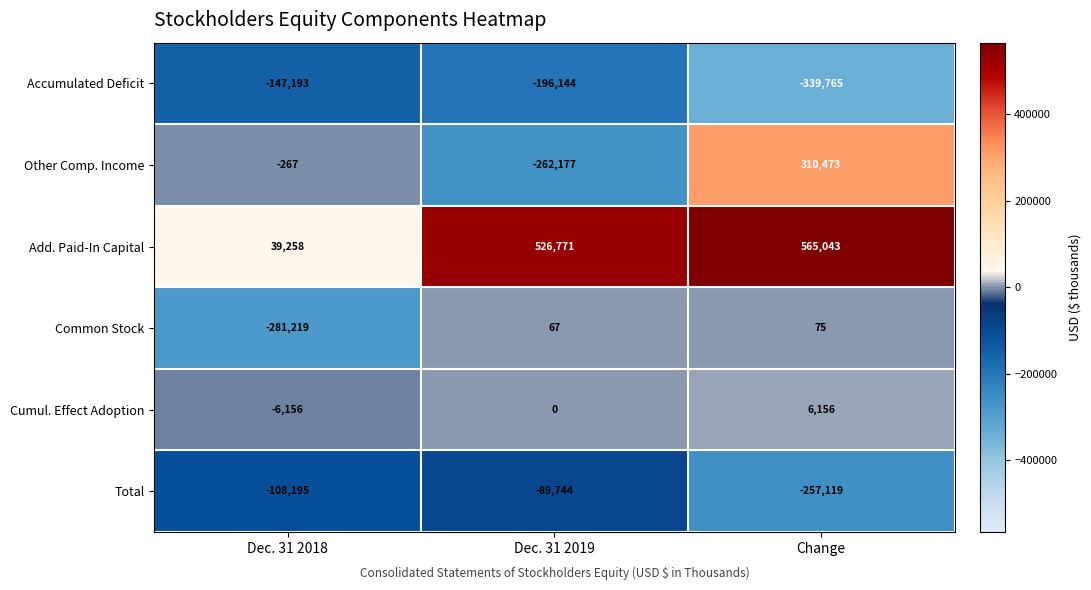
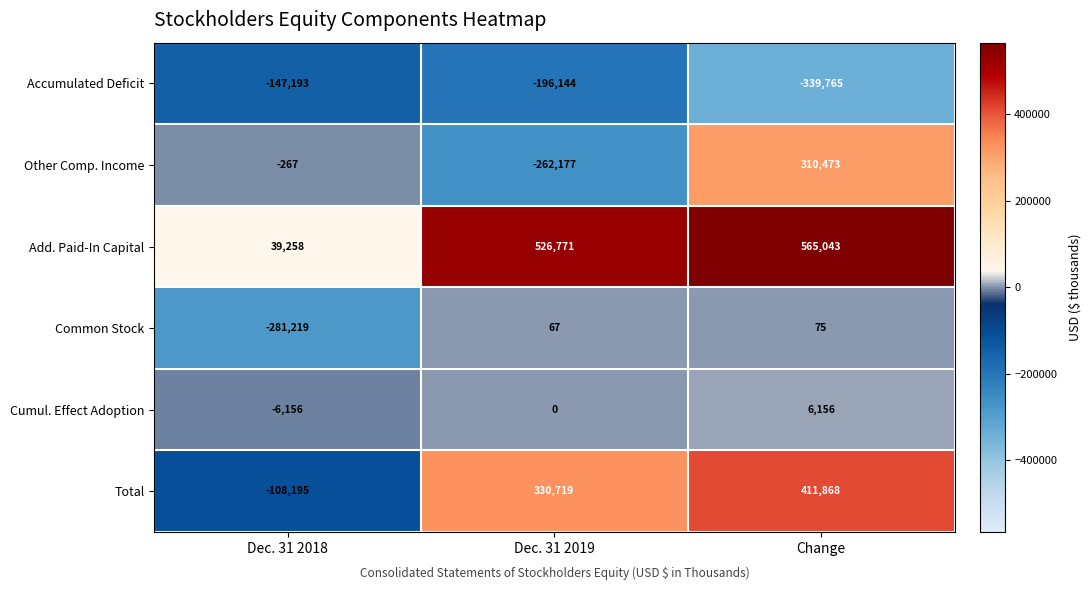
Total, Dec. 31 2019: -89,744 -> 330,719
Total, Change: -257,119 -> 411,868
